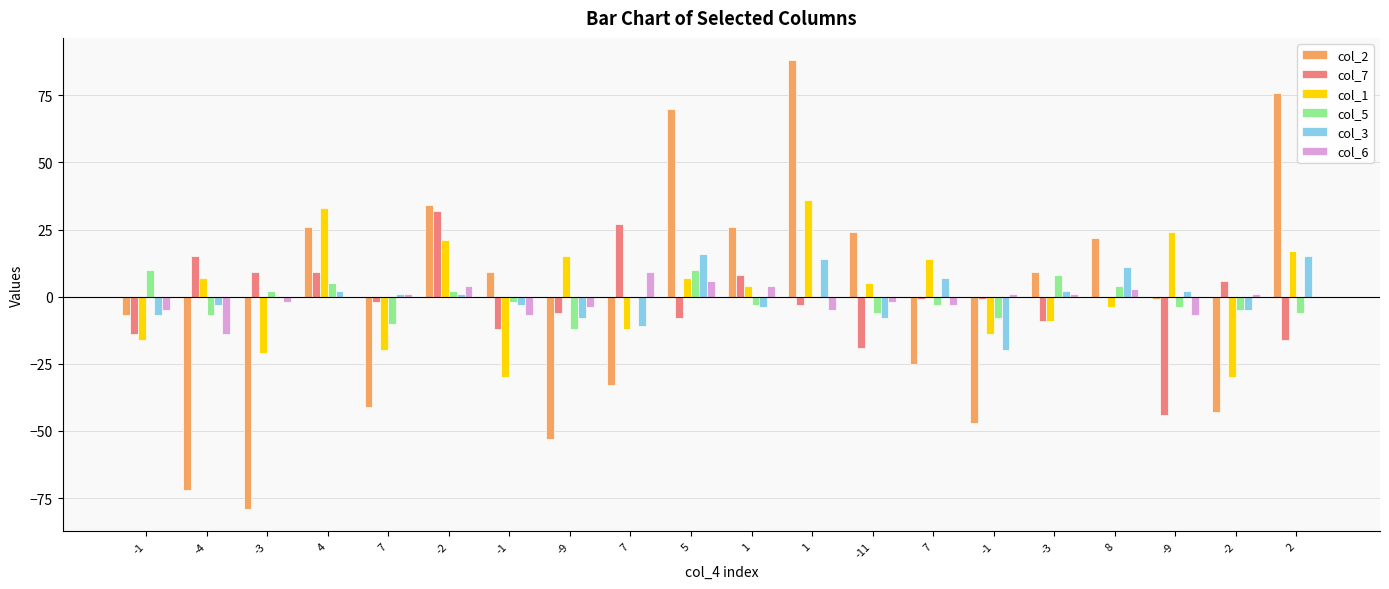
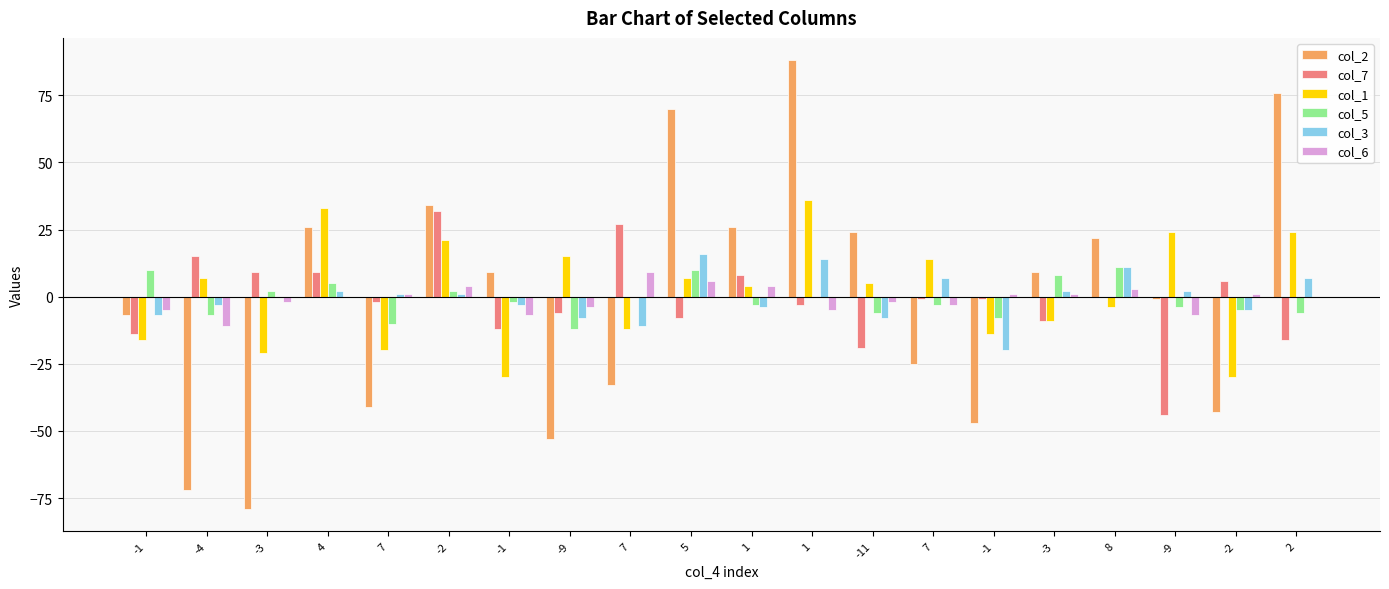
col_6, -4: -14 -> -11
col_5, 8: 4 -> 11
col_1, 2: 17 -> 24
col_3, 2: 15 -> 7
